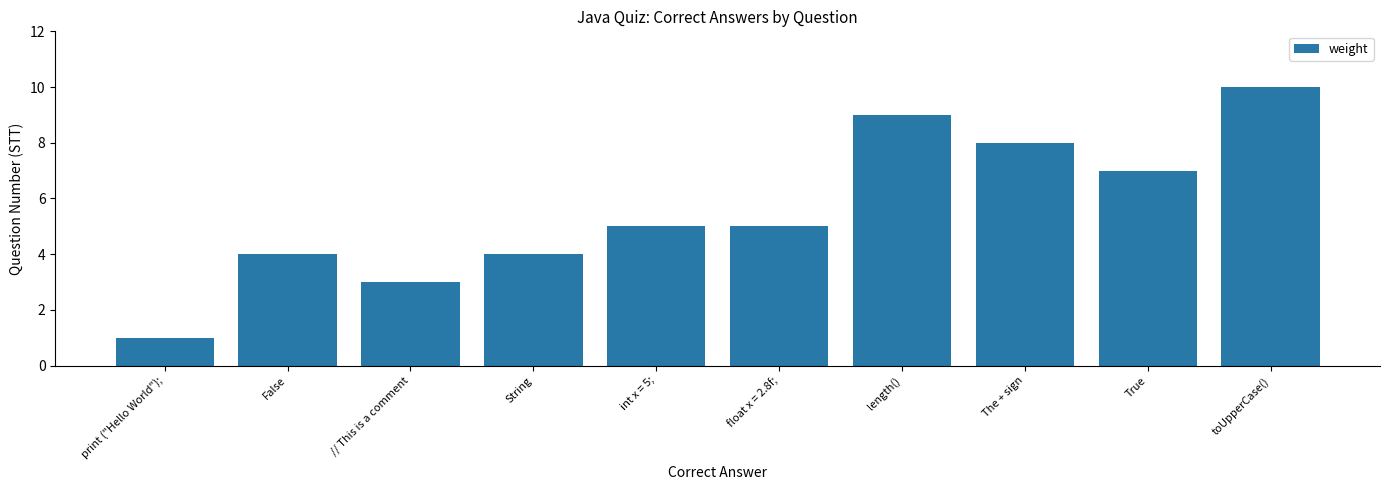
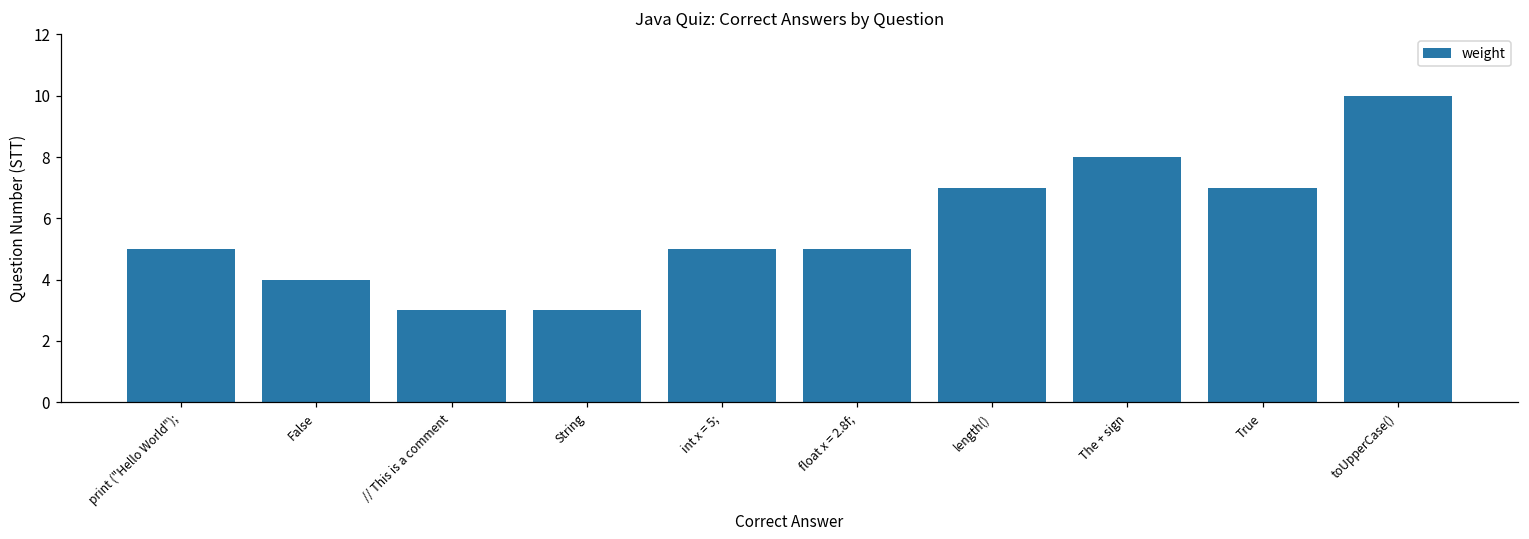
print ("Hello World");: 1 -> 5
String: 4 -> 3
length(): 9 -> 7
